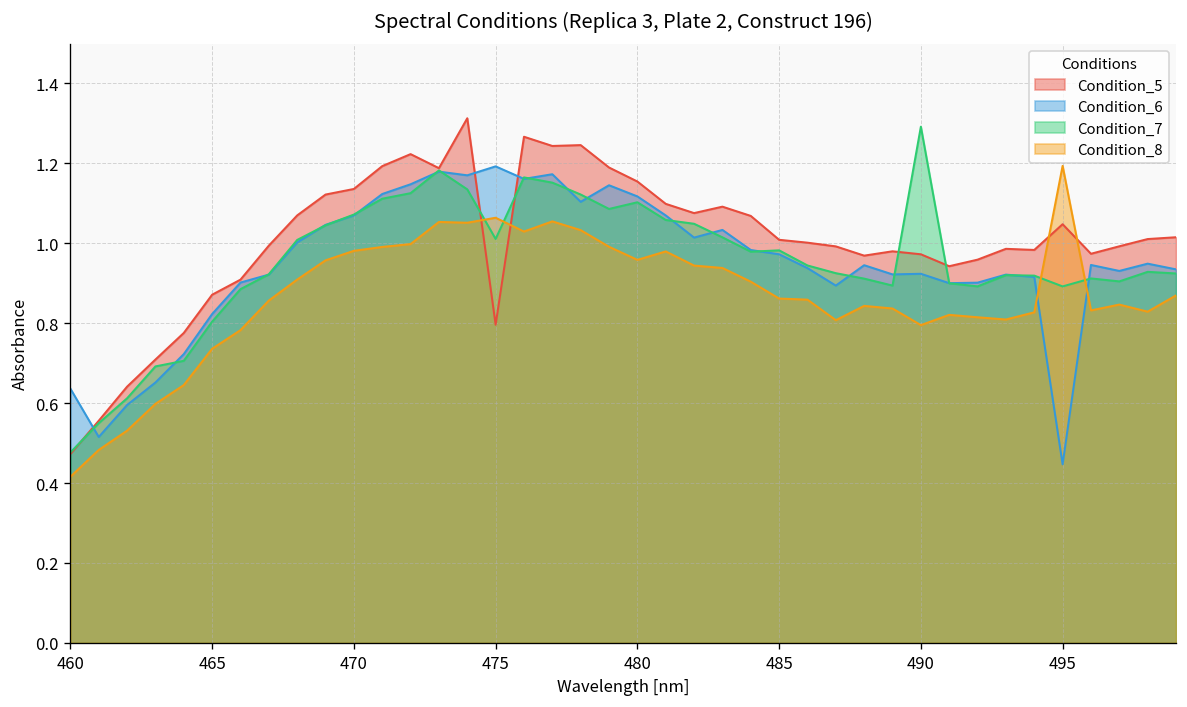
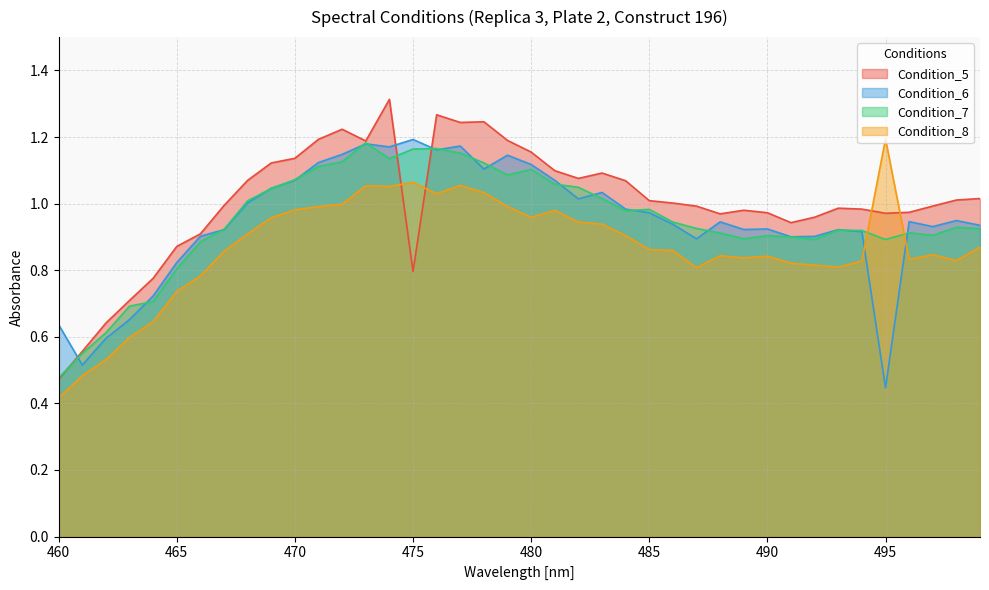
Condition_7, 475: 1.01 -> 1.16
Condition_7, 490: 1.29 -> 0.90
Condition_8, 490: 0.80 -> 0.84
Condition_5, 495: 1.05 -> 0.97
